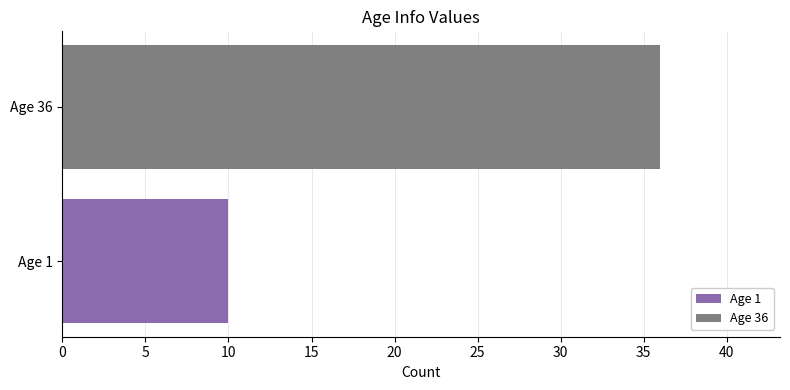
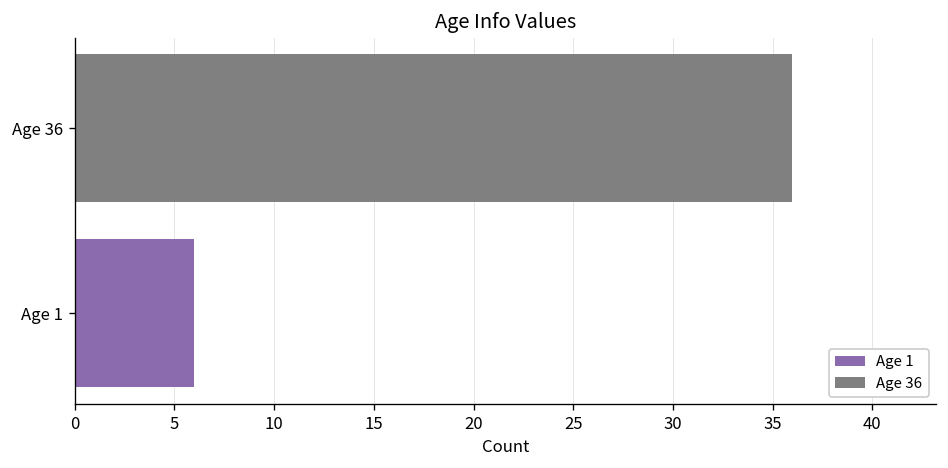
Age 1: 10 -> 6
